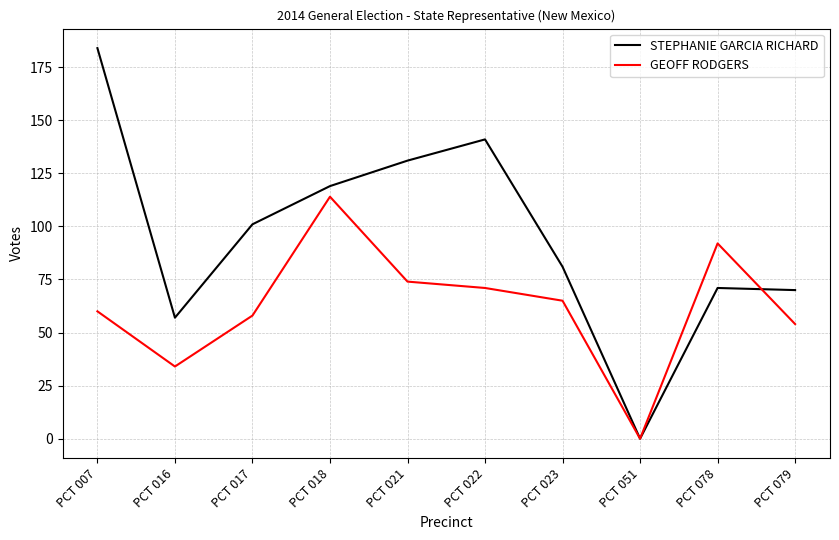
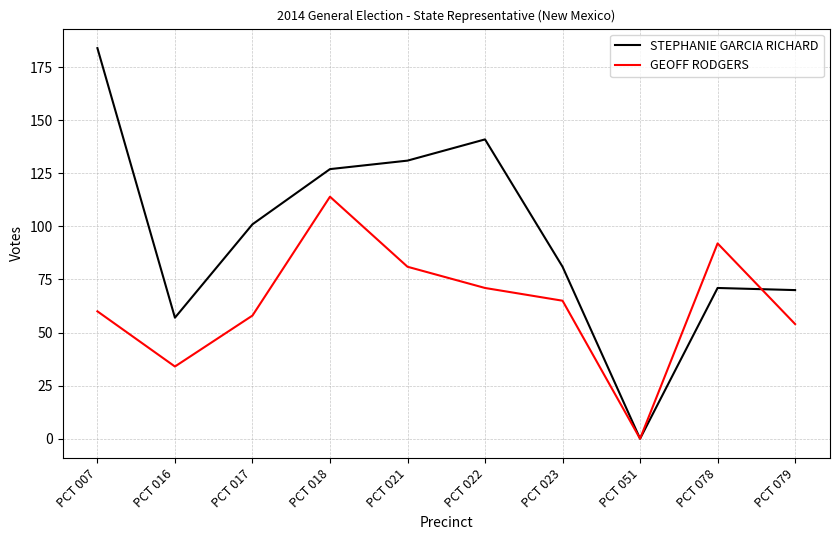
STEPHANIE GARCIA RICHARD, PCT 018: 119 -> 127
GEOFF RODGERS, PCT 021: 74 -> 81
